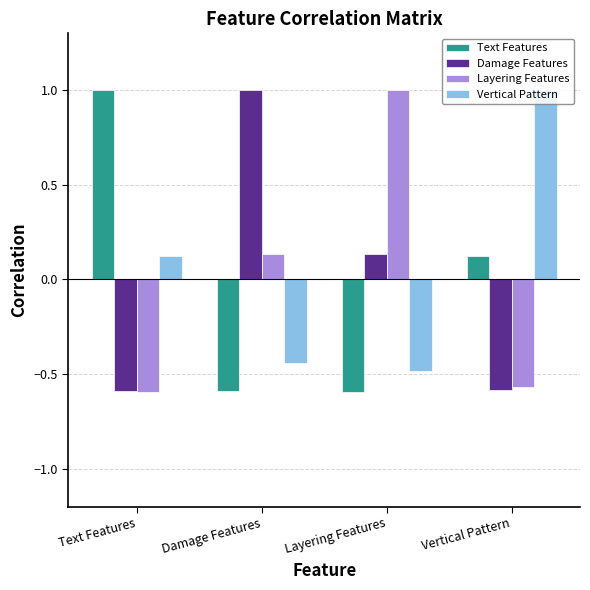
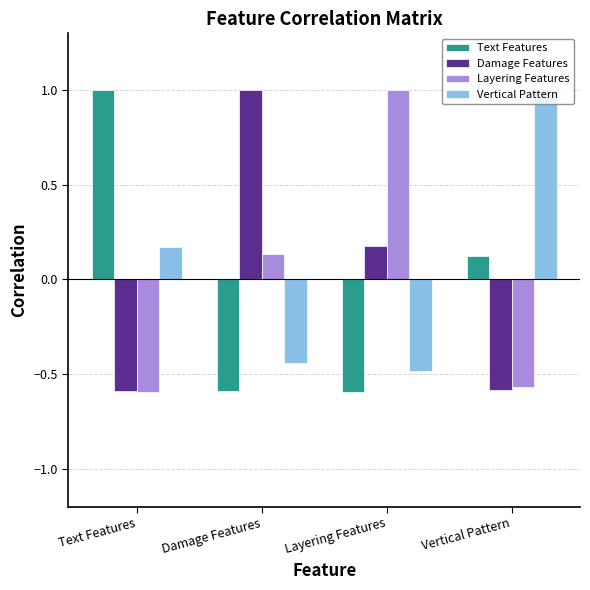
Vertical Pattern, Text Features: 0.12 -> 0.17
Damage Features, Layering Features: 0.13 -> 0.18
